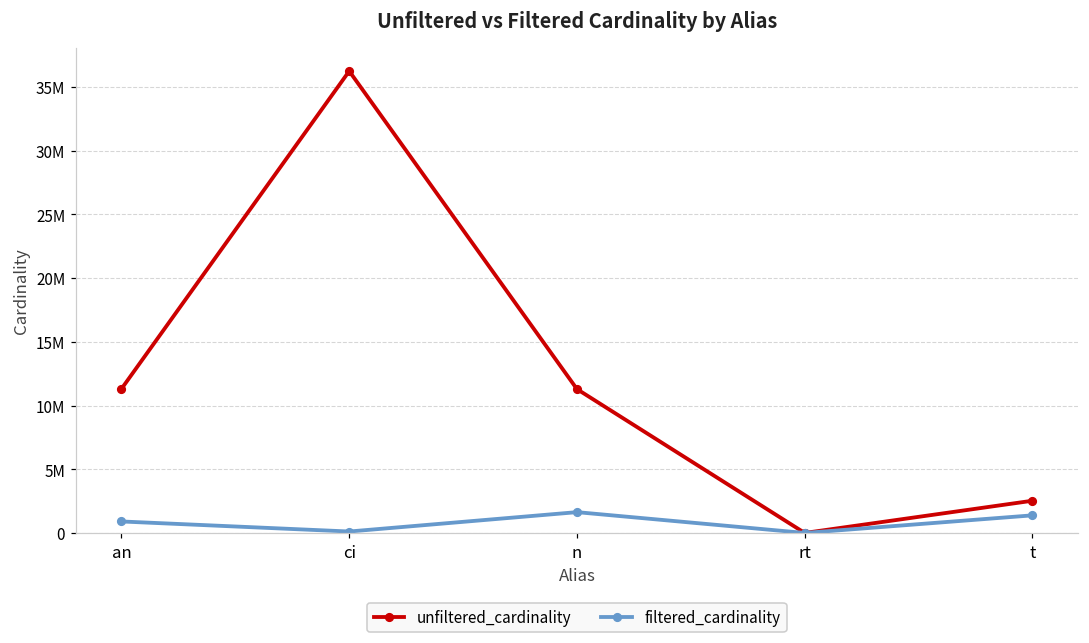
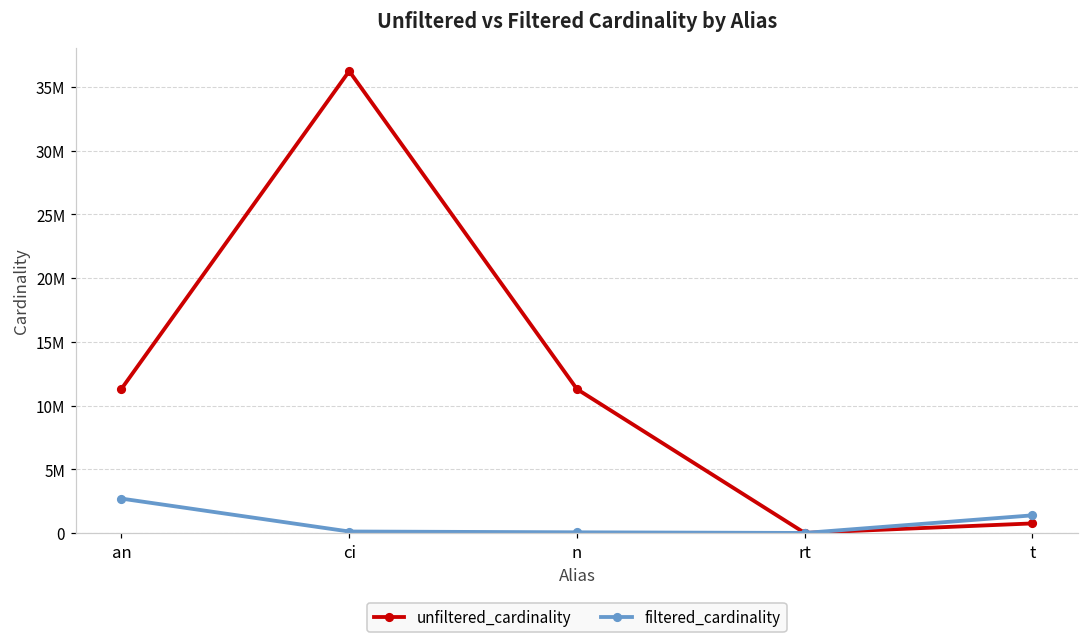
filtered_cardinality, an: 900000 -> 2700000
filtered_cardinality, n: 1600000 -> 100000
unfiltered_cardinality, t: 2500000 -> 700000
